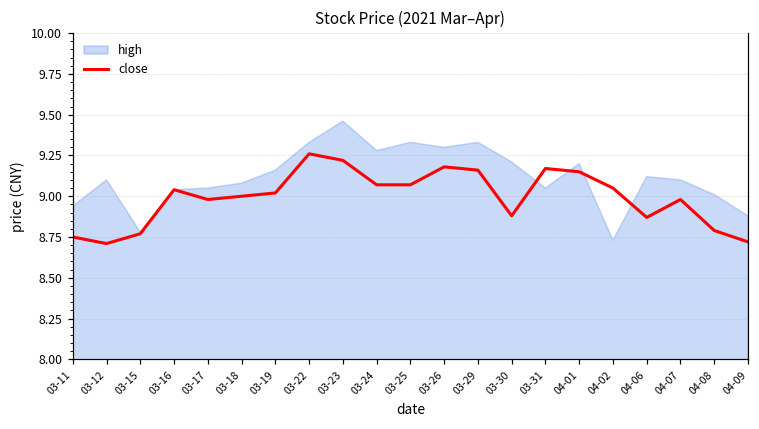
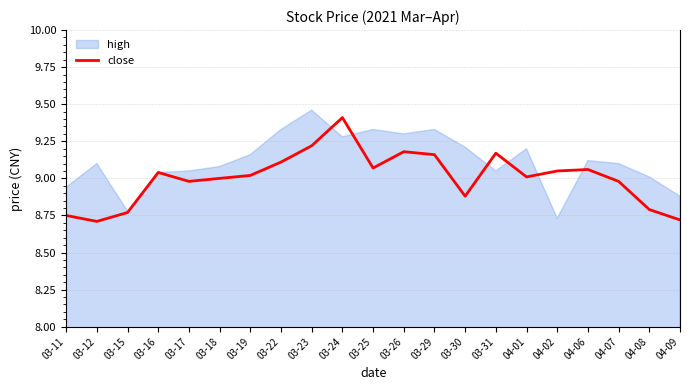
close, 03-22: 9.26 -> 9.11
close, 03-24: 9.07 -> 9.41
close, 04-01: 9.15 -> 9.01
close, 04-06: 8.87 -> 9.06
